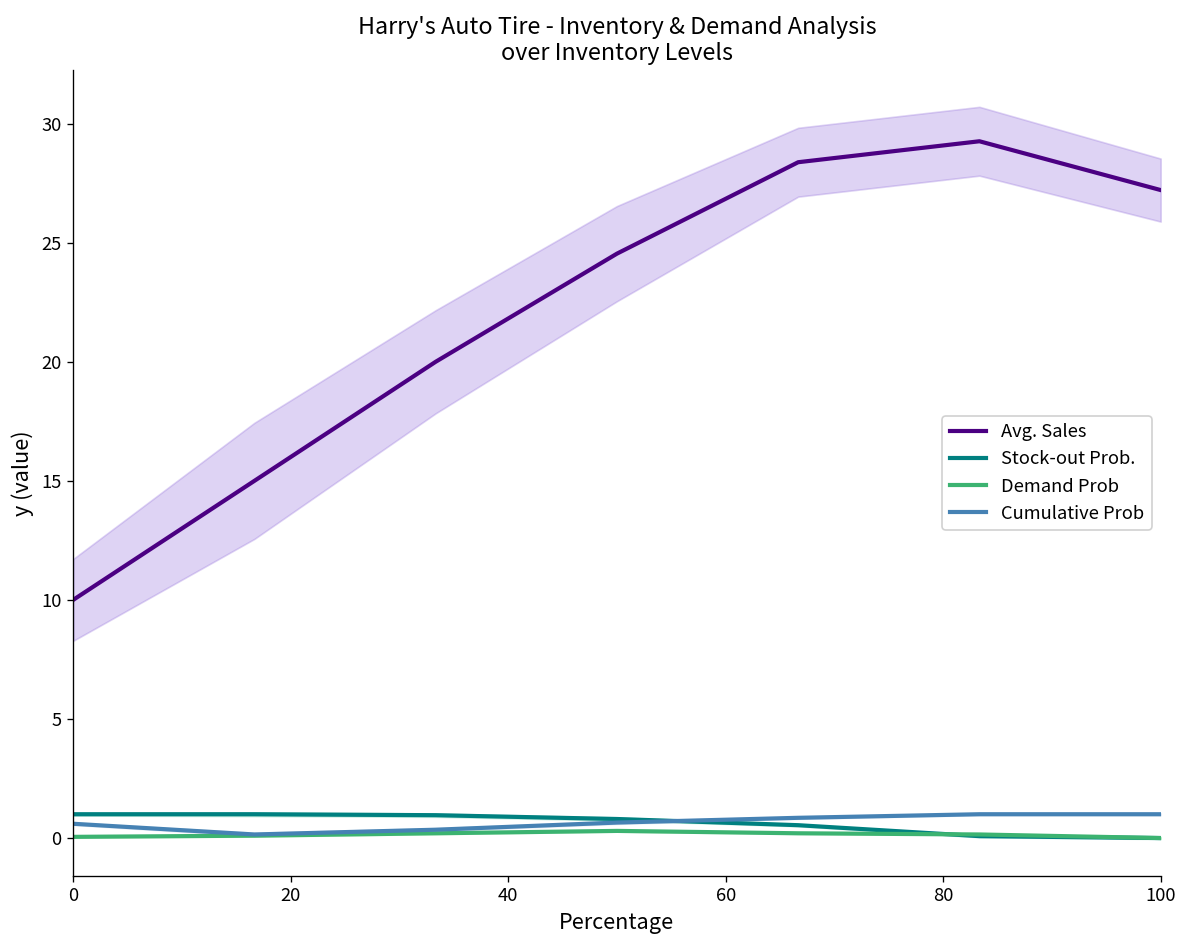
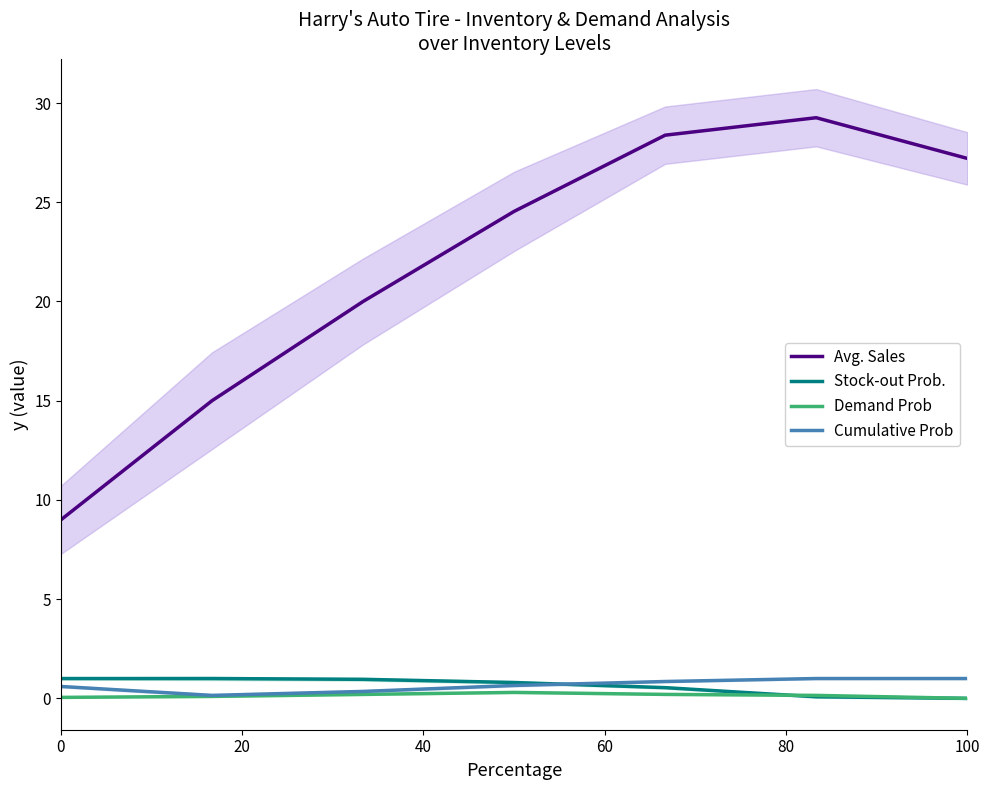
Avg. Sales, 0: 10 -> 9
